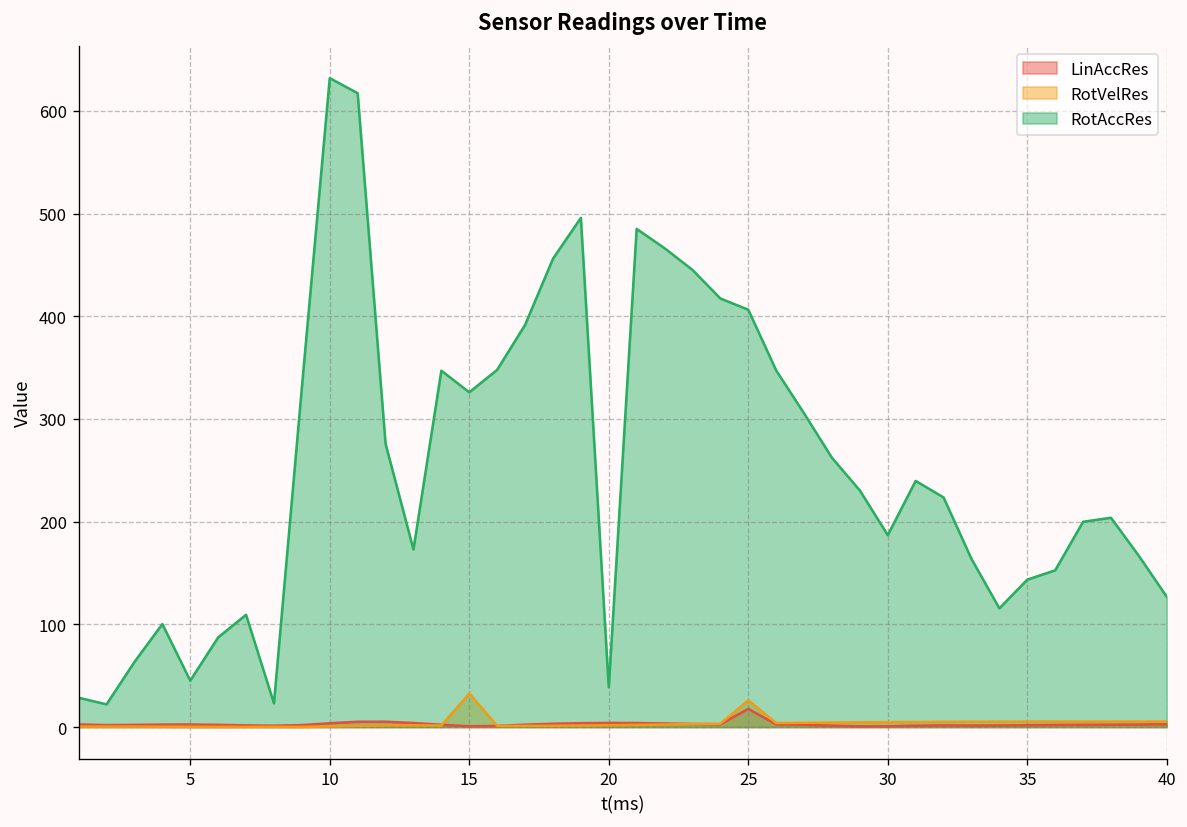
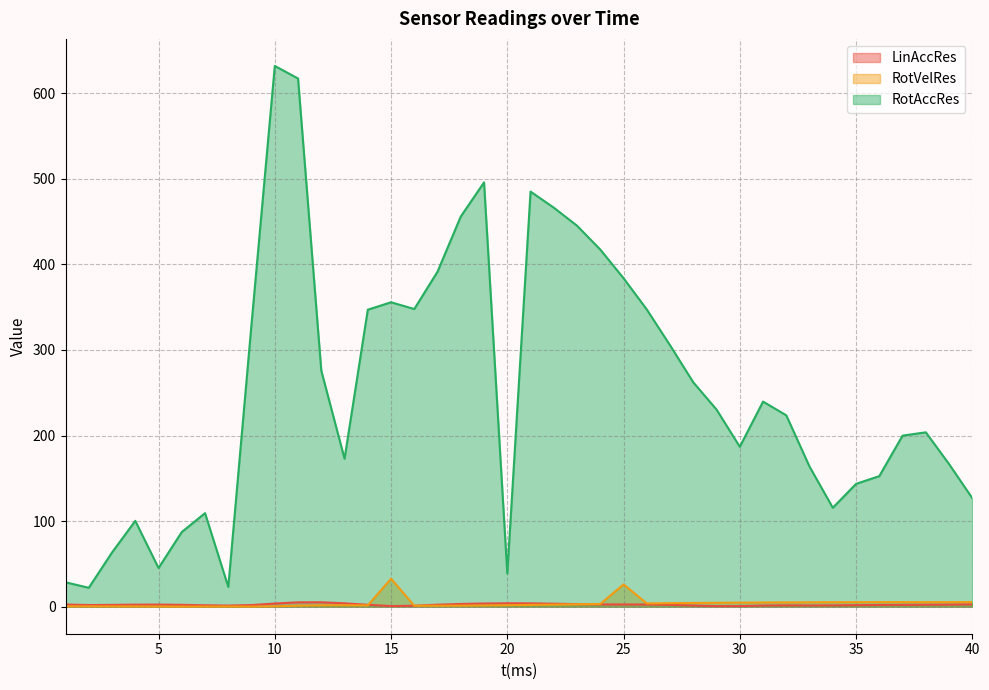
RotAccRes, 15: 330 -> 360
LinAccRes, 25: 20 -> 0
RotAccRes, 25: 410 -> 380
